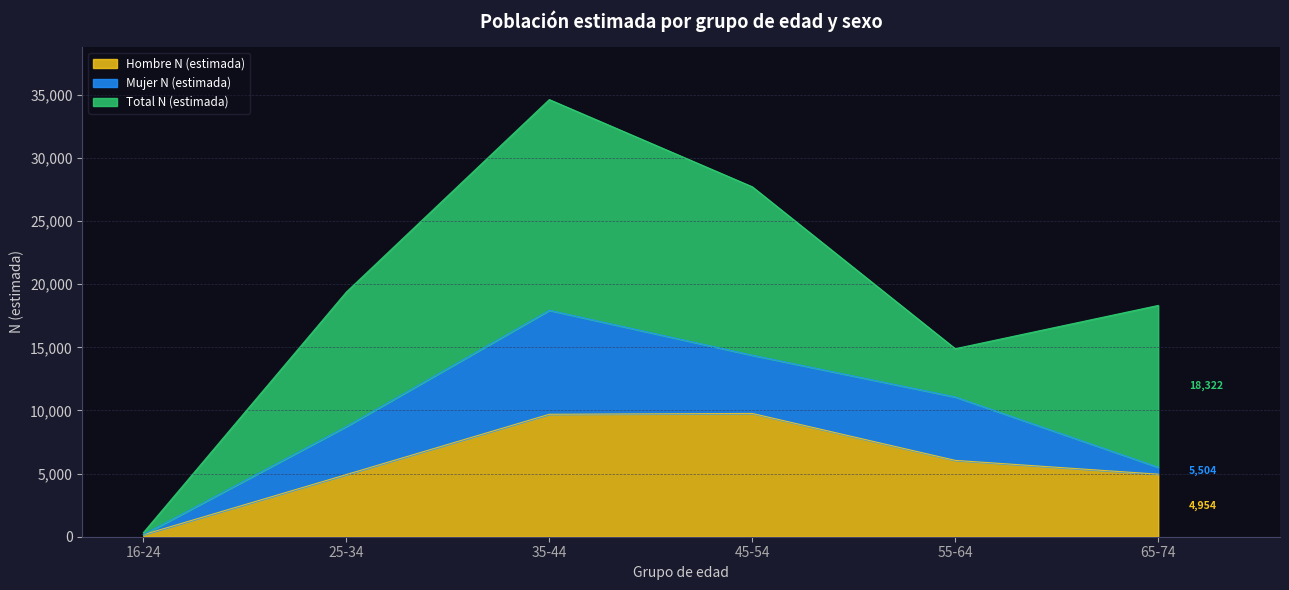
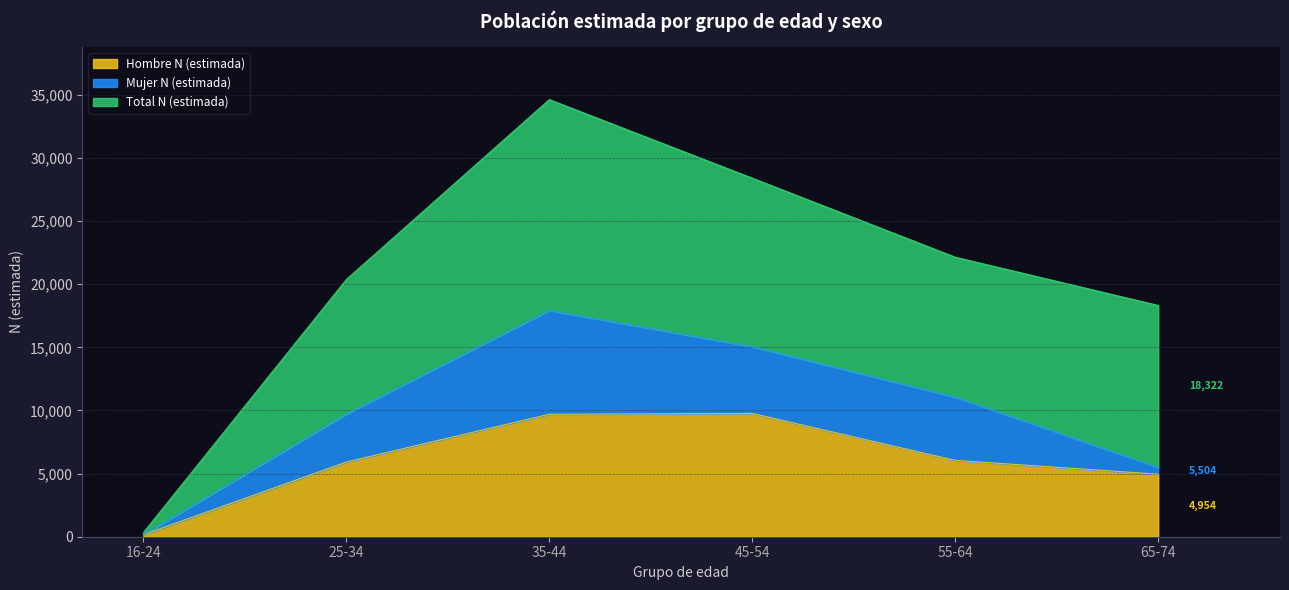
Hombre N (estimada), 25-34: 4,900 -> 5,900
Mujer N (estimada), 45-54: 4,600 -> 5,300
Total N (estimada), 55-64: 3,800 -> 11,100
